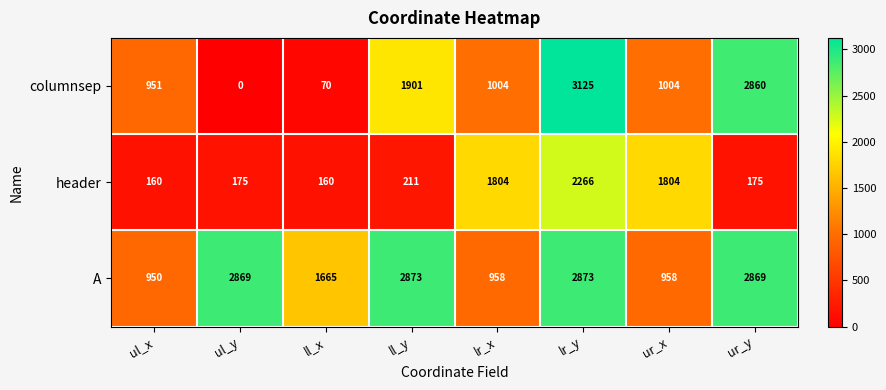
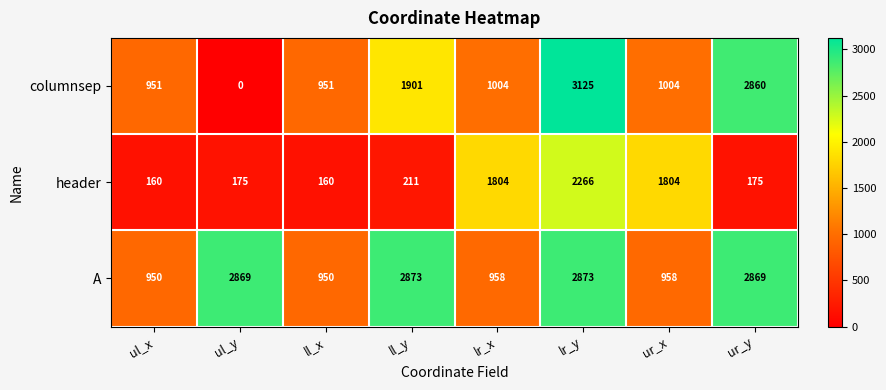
columnsep, ll_x: 70 -> 951
A, ll_x: 1665 -> 950
